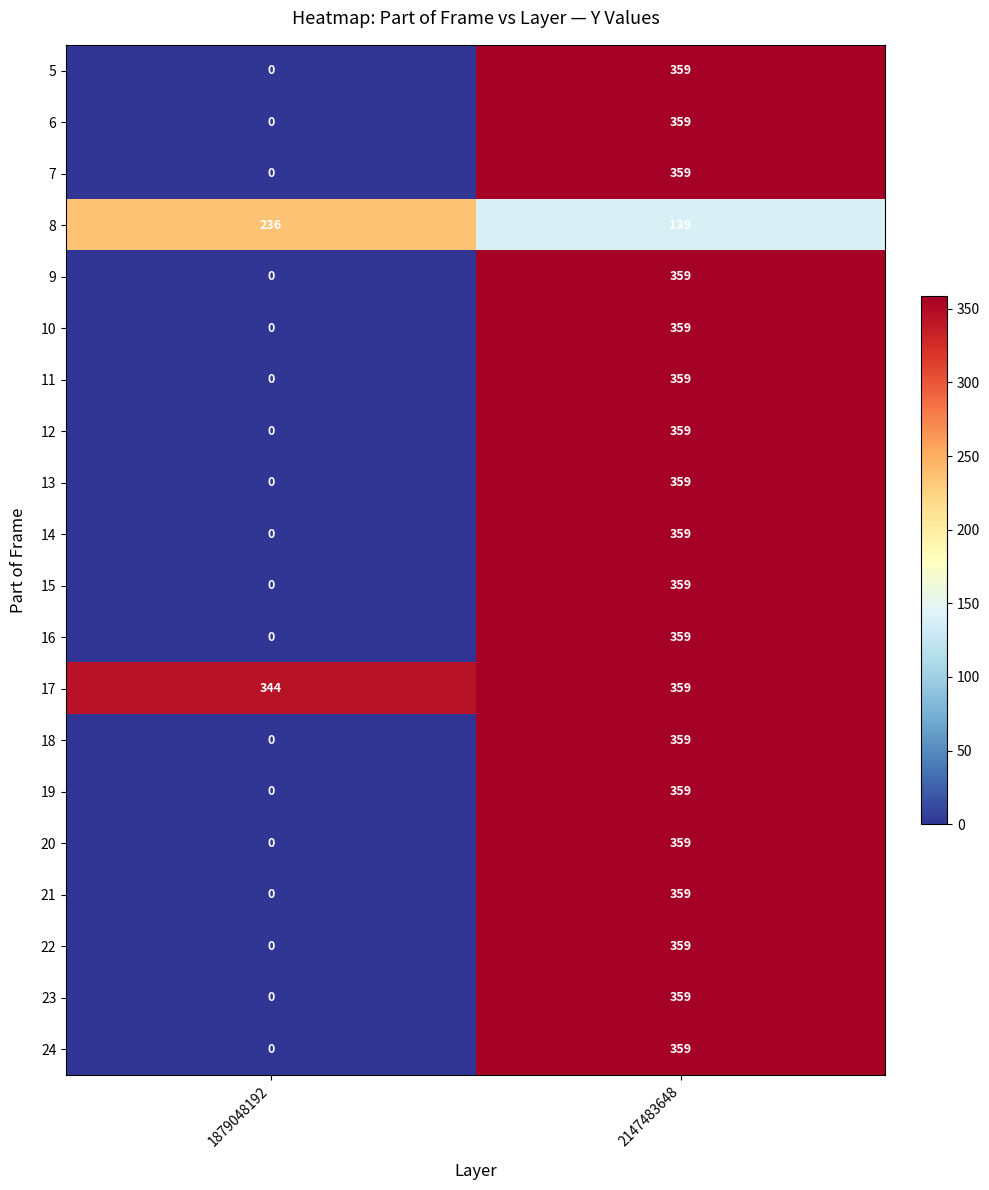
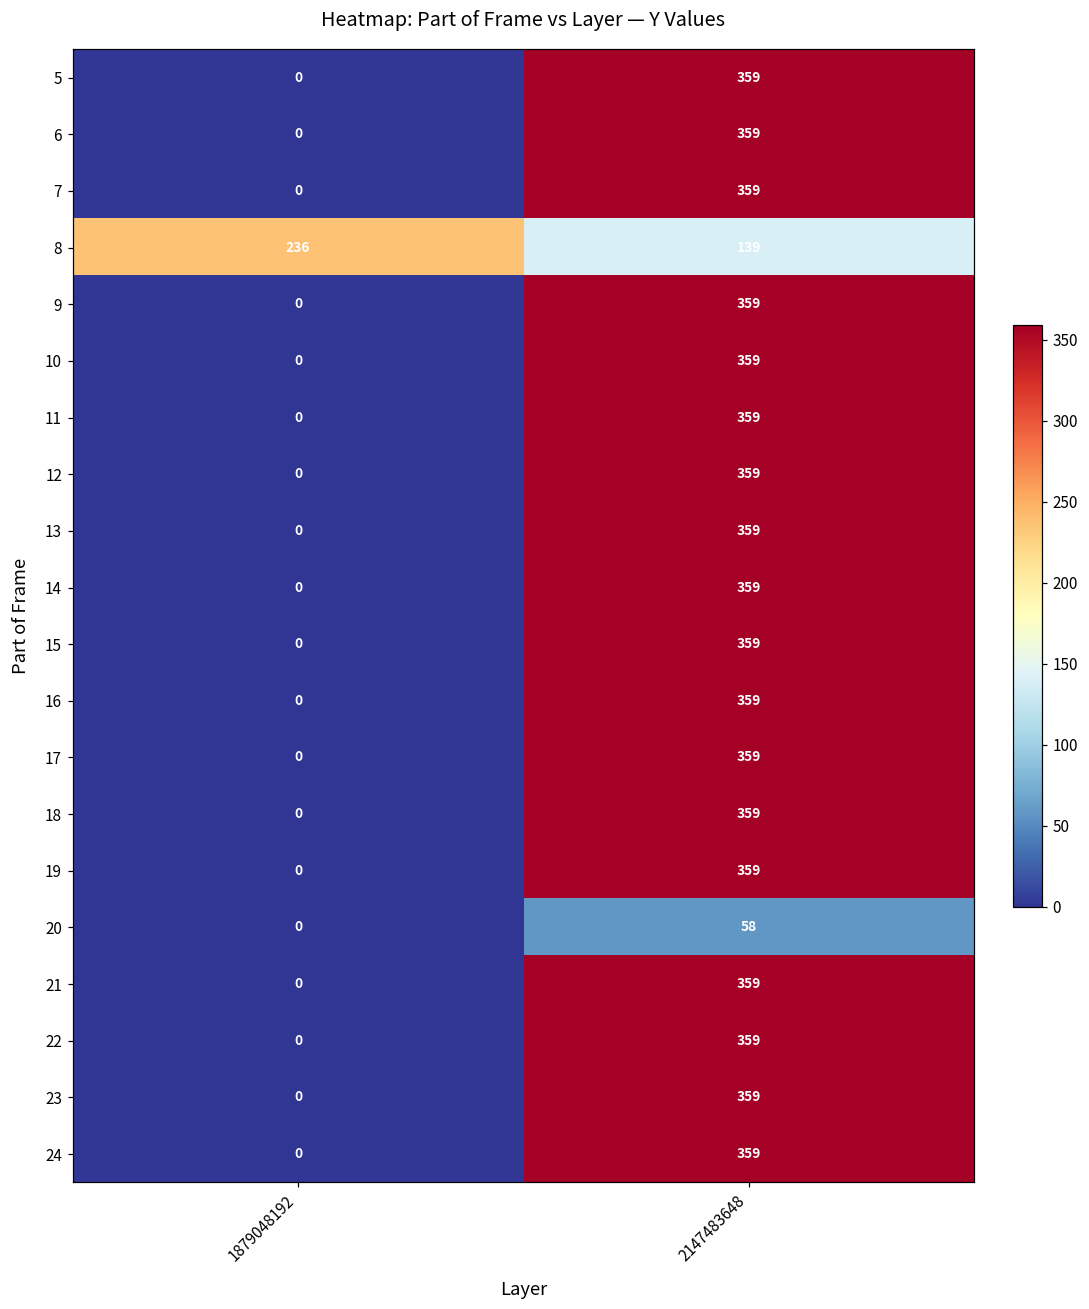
17, 1879048192: 344 -> 0
20, 2147483648: 359 -> 58
